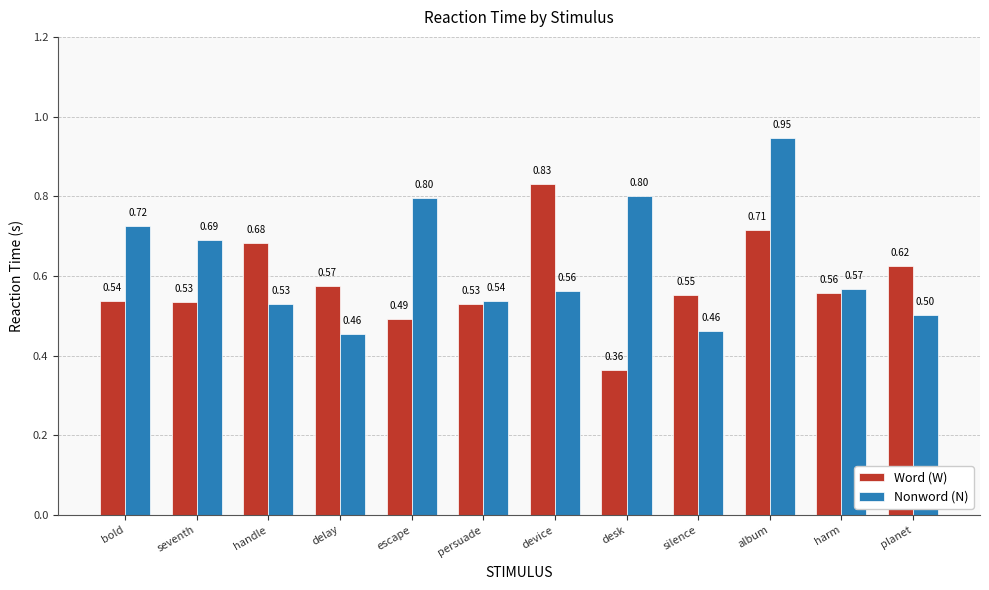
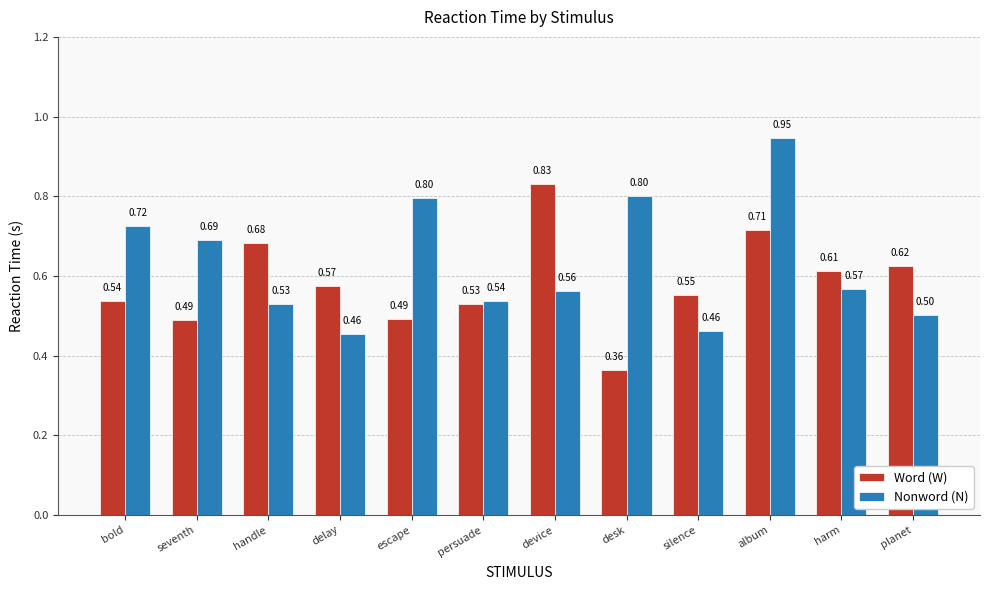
Word (W), seventh: 0.53 -> 0.49
Word (W), harm: 0.56 -> 0.61
